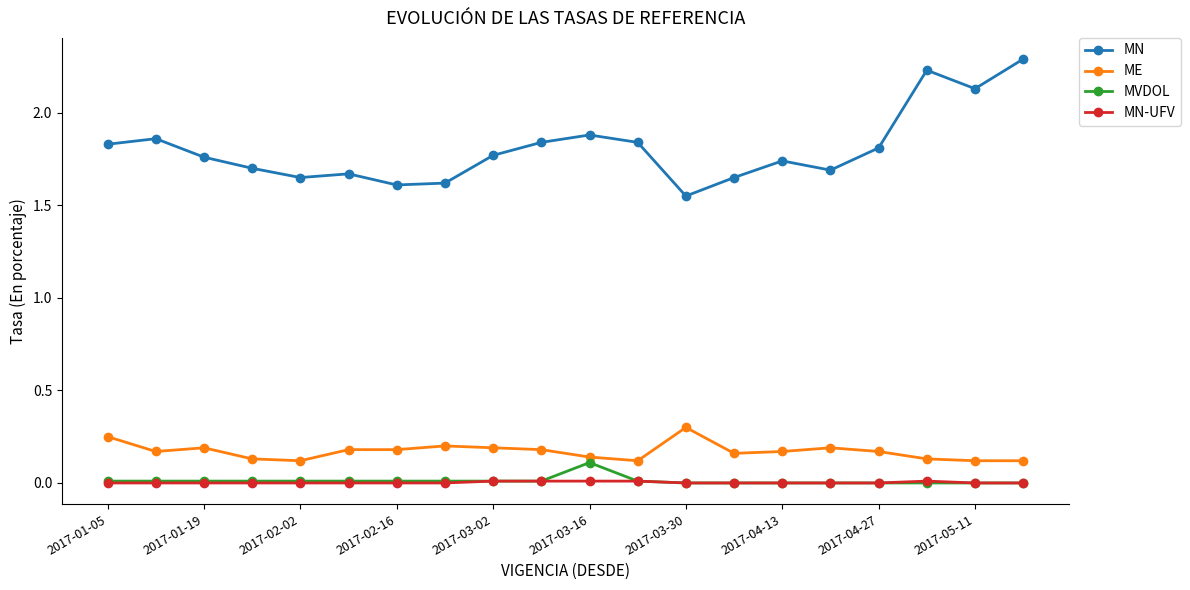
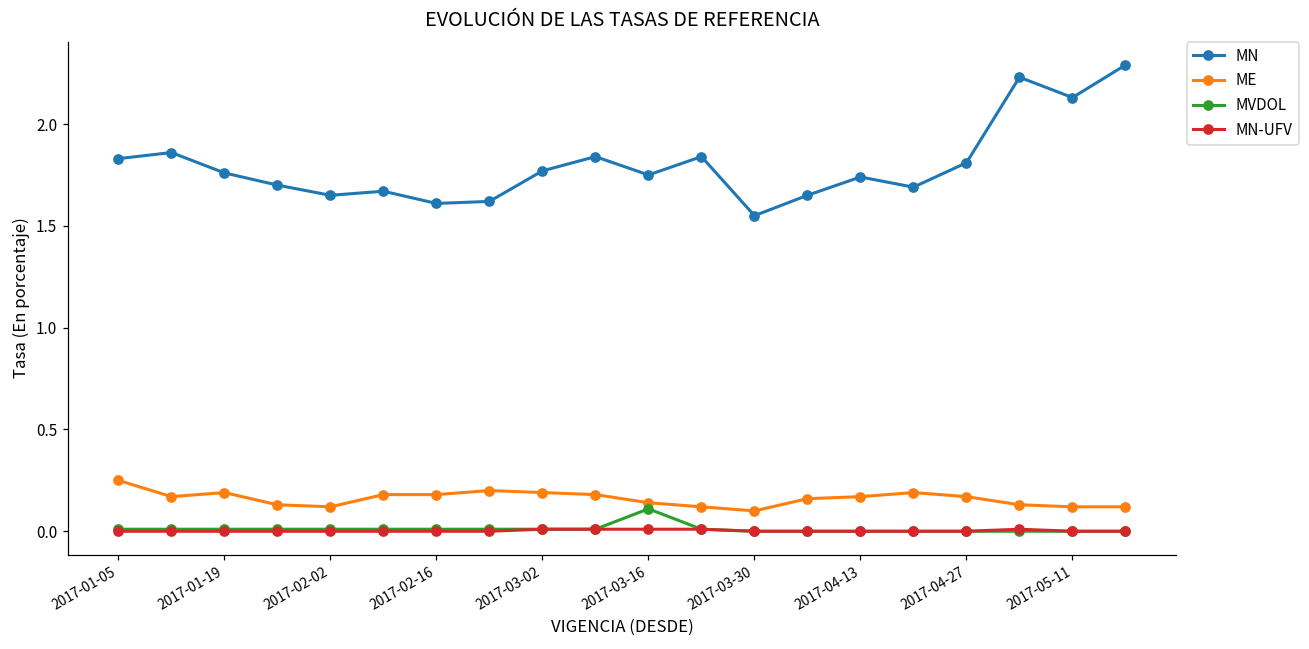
MN, 2017-03-16: 1.88 -> 1.75
ME, 2017-03-30: 0.3 -> 0.1
